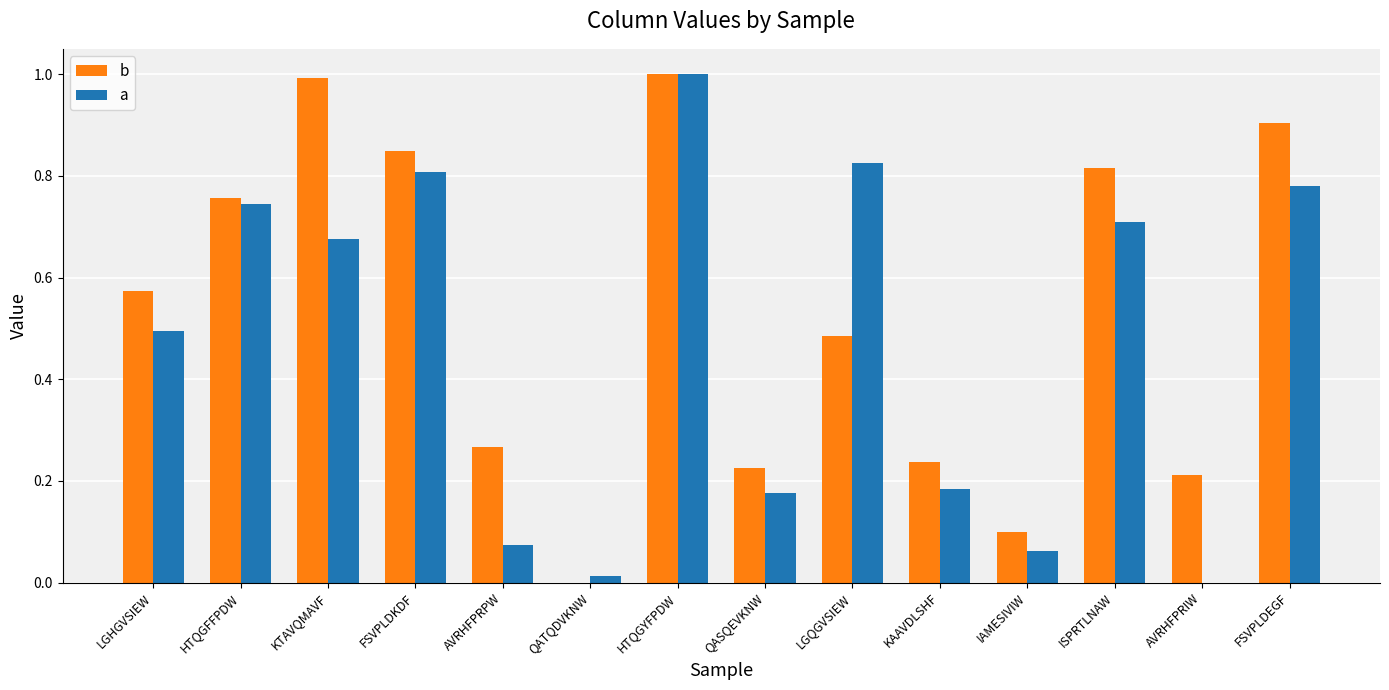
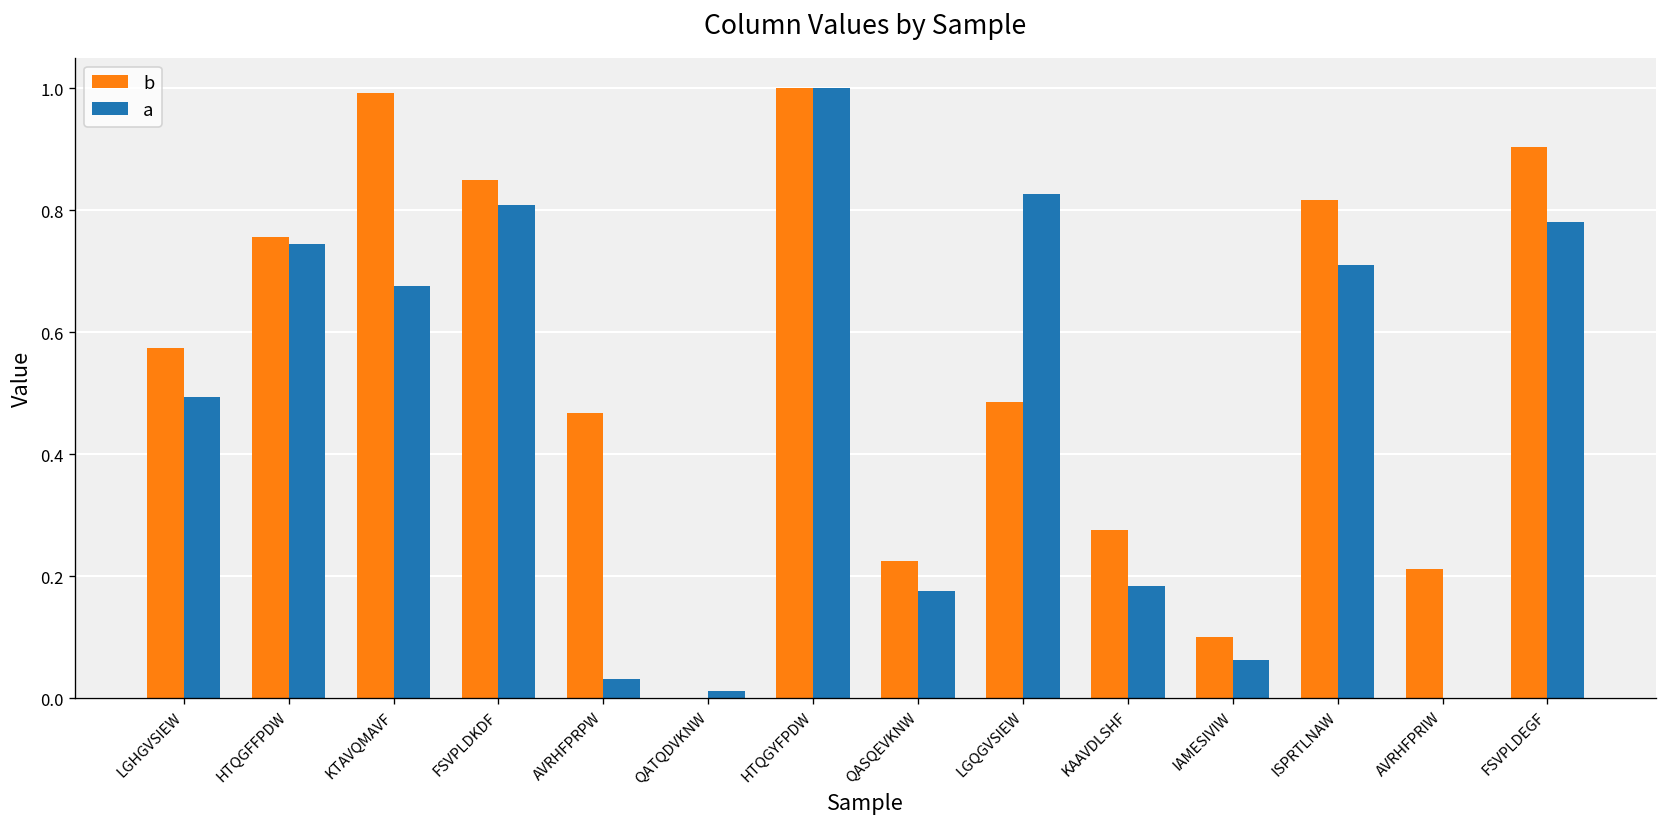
b, AVRHFPRPW: 0.27 -> 0.47
a, AVRHFPRPW: 0.07 -> 0.03
b, KAAVDLSHF: 0.24 -> 0.28
